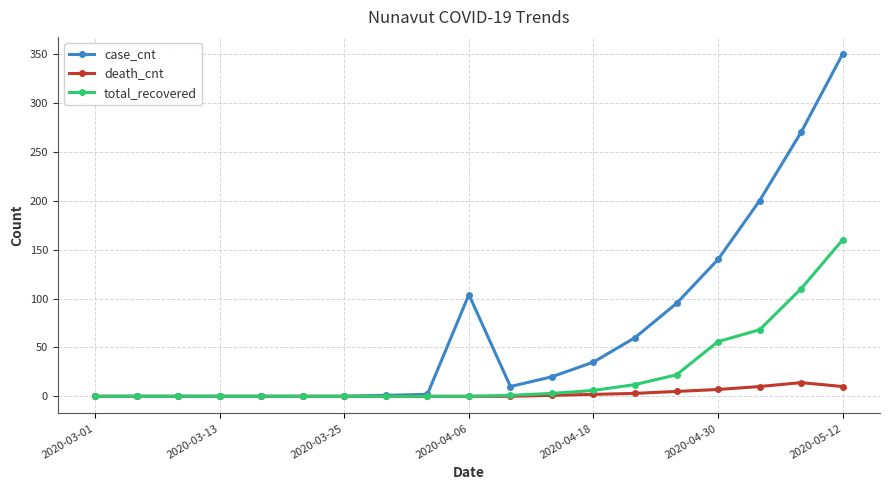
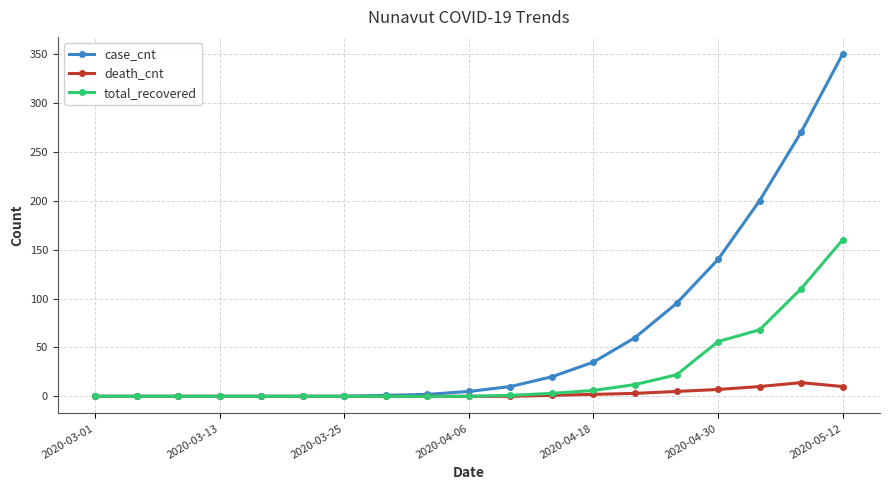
case_cnt, 2020-04-06: 100 -> 10
